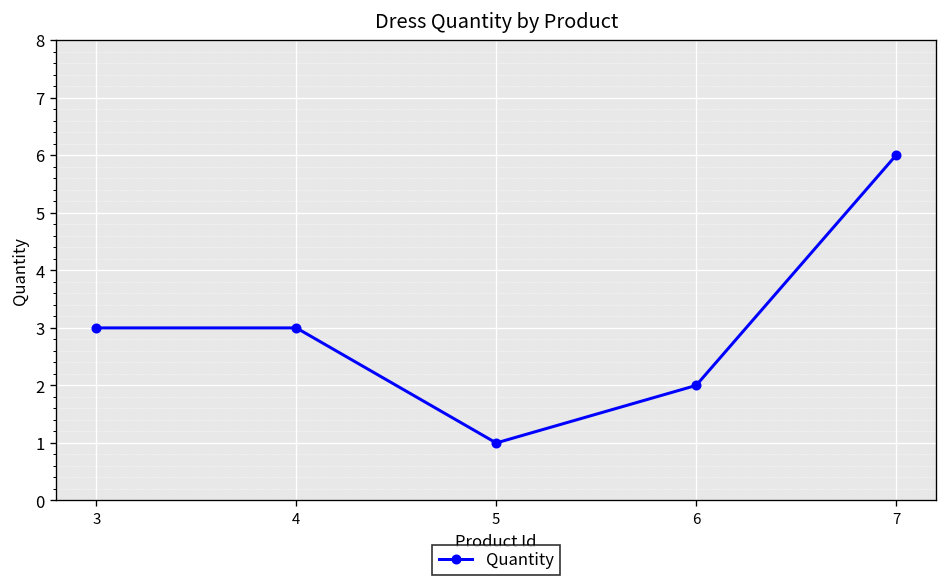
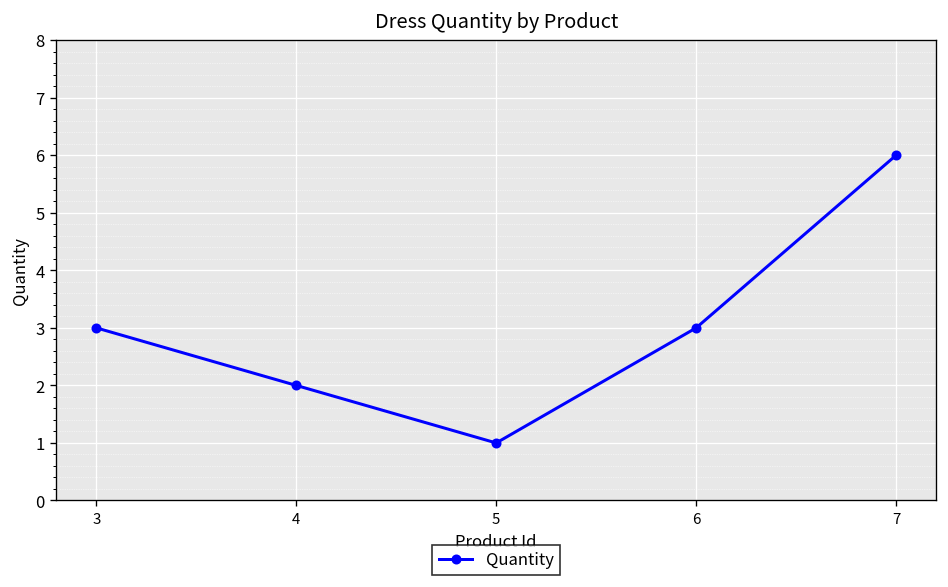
4: 3 -> 2
6: 2 -> 3
